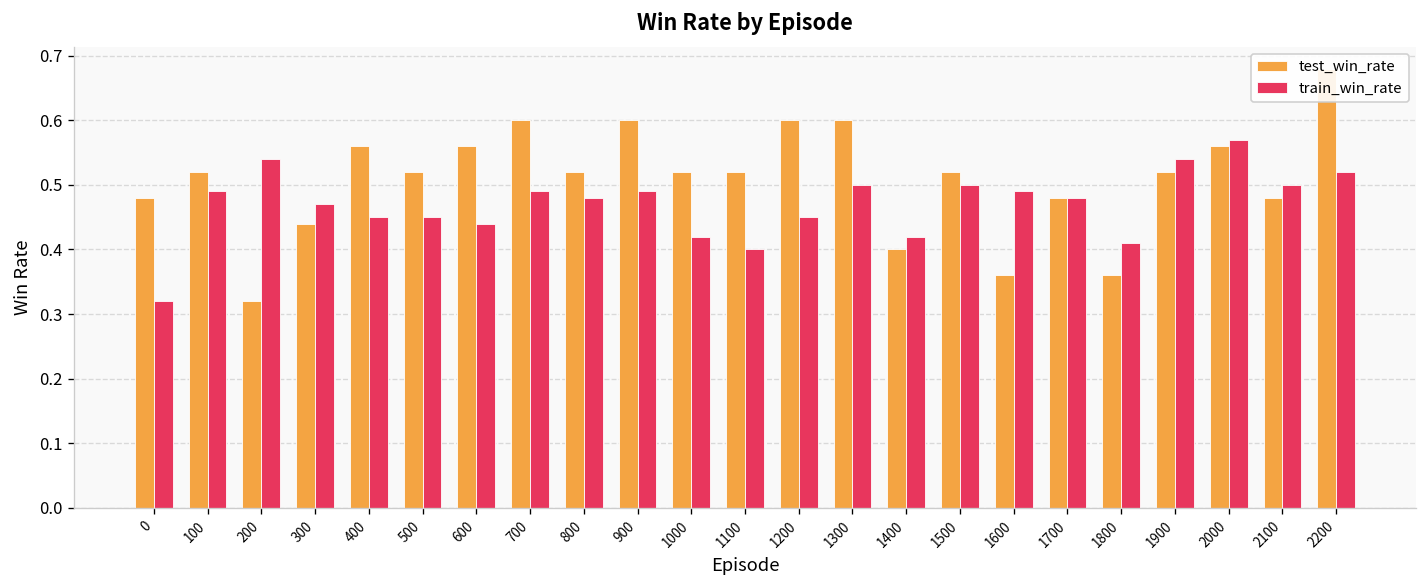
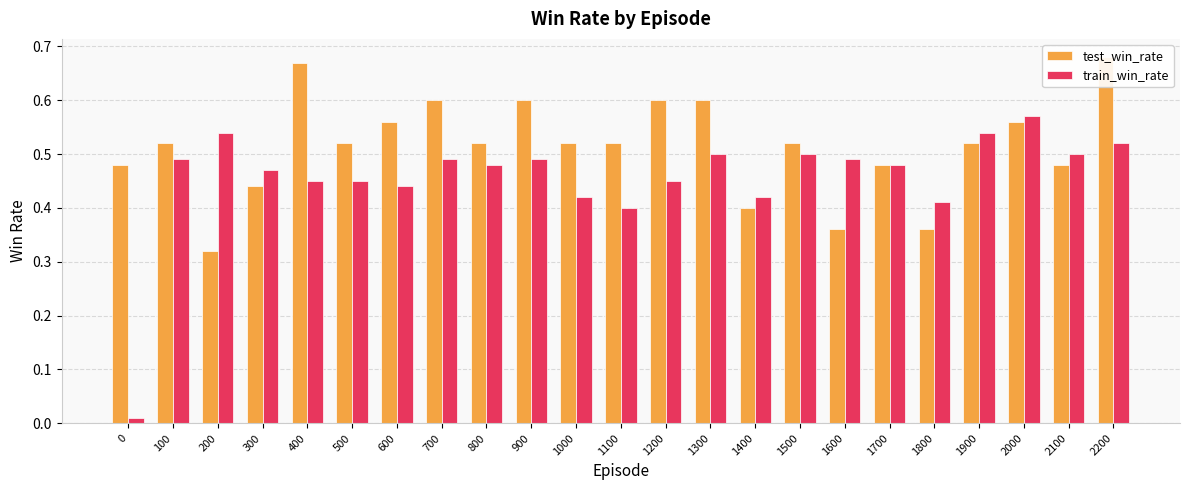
train_win_rate, 0: 0.32 -> 0.01
test_win_rate, 400: 0.56 -> 0.67
